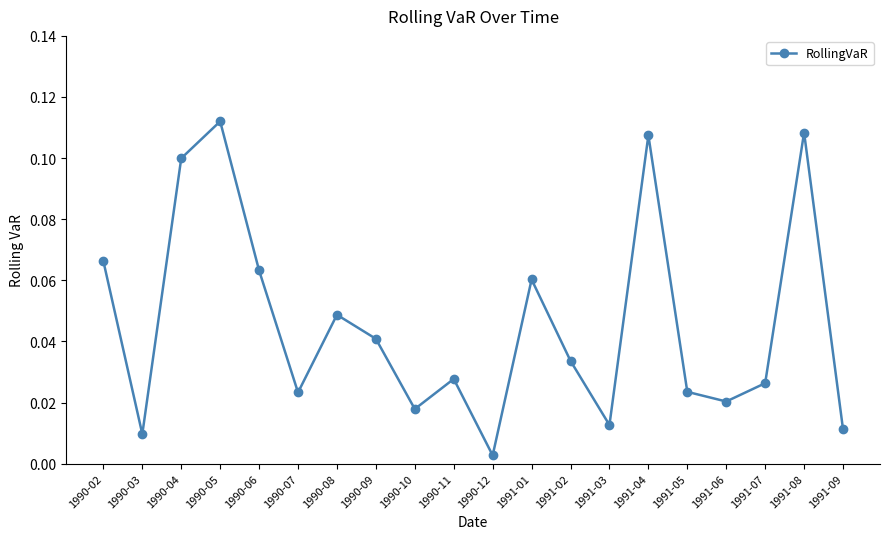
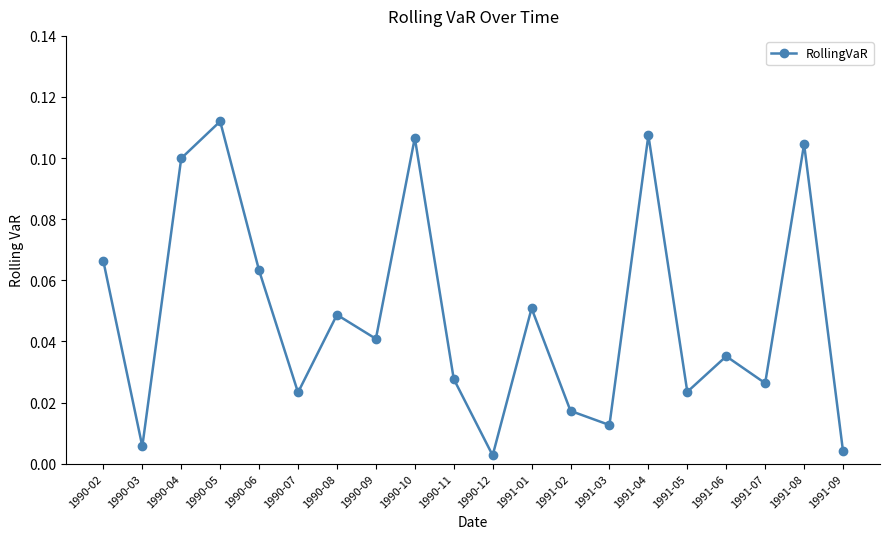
1990-03: 0.010 -> 0.006
1990-10: 0.018 -> 0.107
1991-01: 0.060 -> 0.051
1991-02: 0.034 -> 0.017
1991-06: 0.020 -> 0.035
1991-08: 0.108 -> 0.105
1991-09: 0.011 -> 0.004
